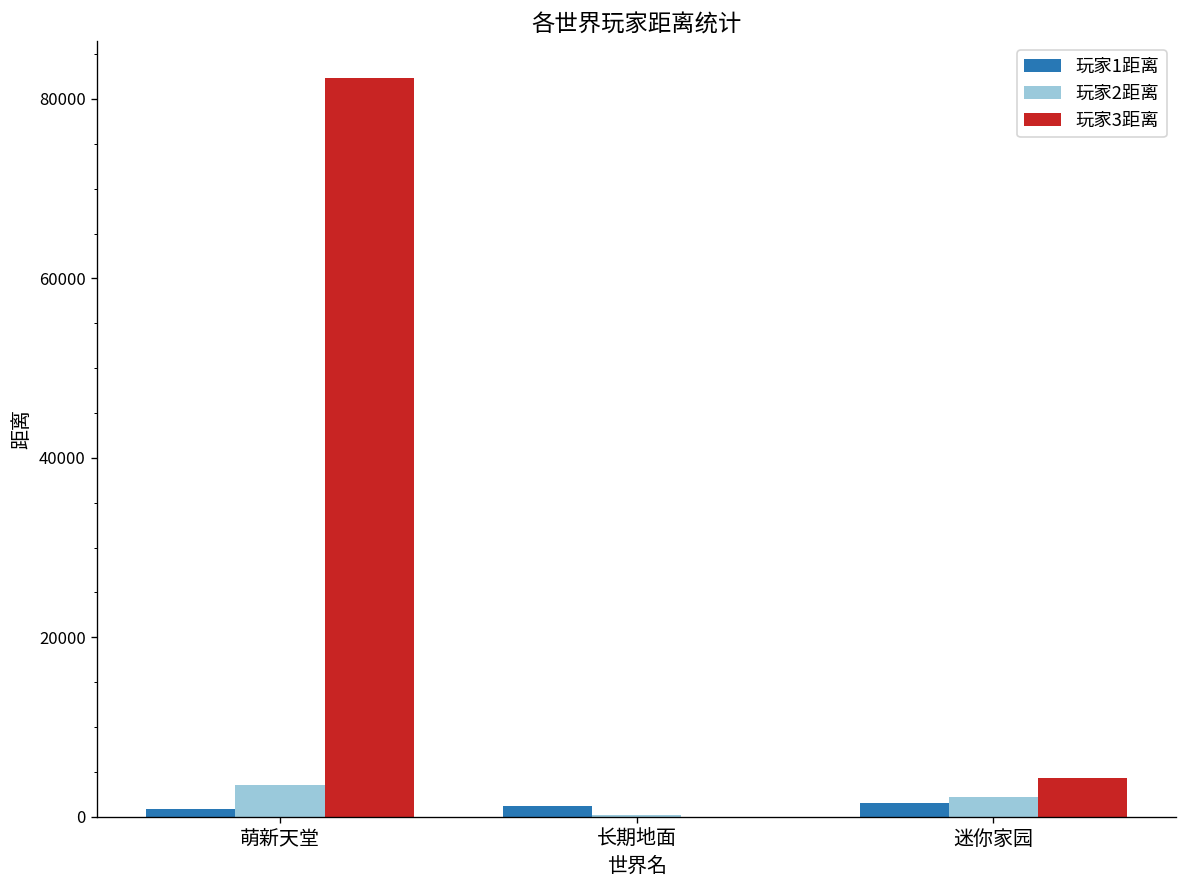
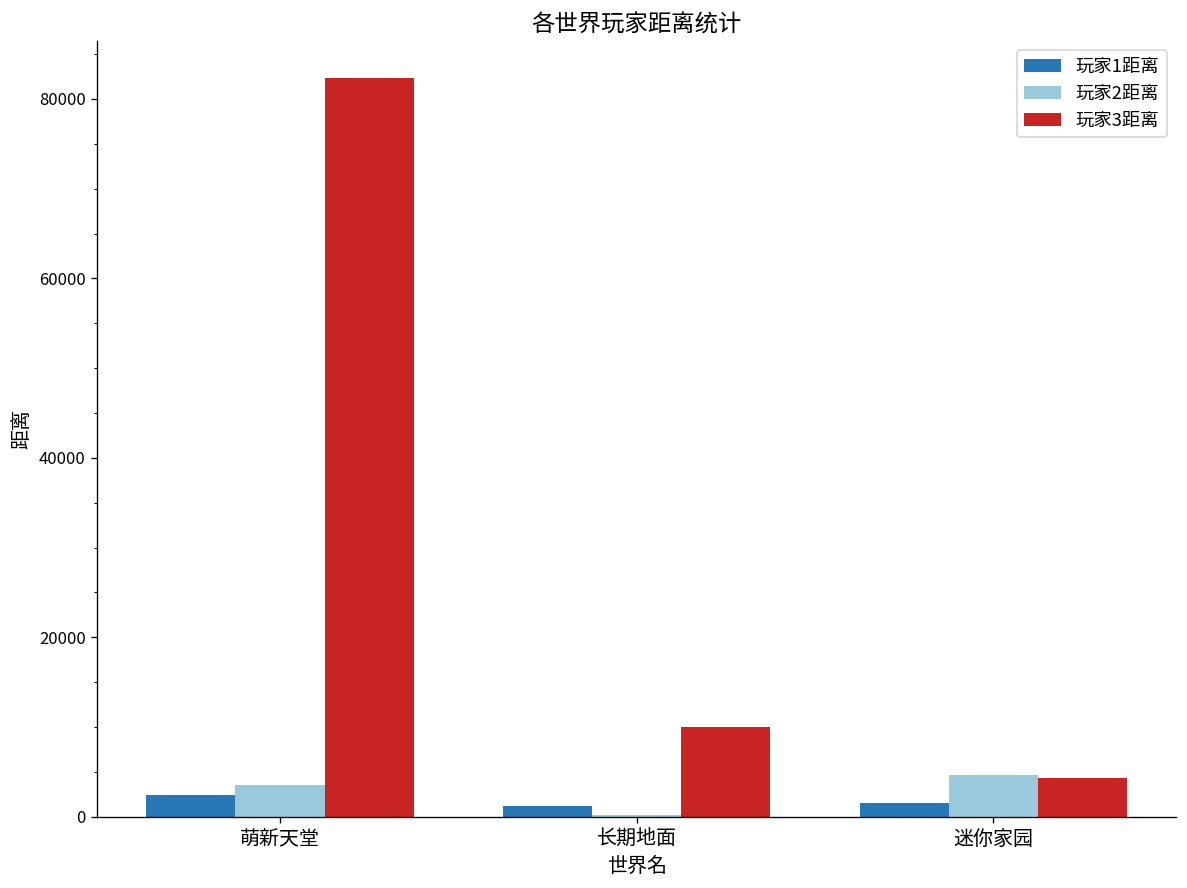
玩家1距离, 萌新天堂: 1000 -> 2000
玩家3距离, 长期地面: 0 -> 10000
玩家2距离, 迷你家园: 2000 -> 5000
